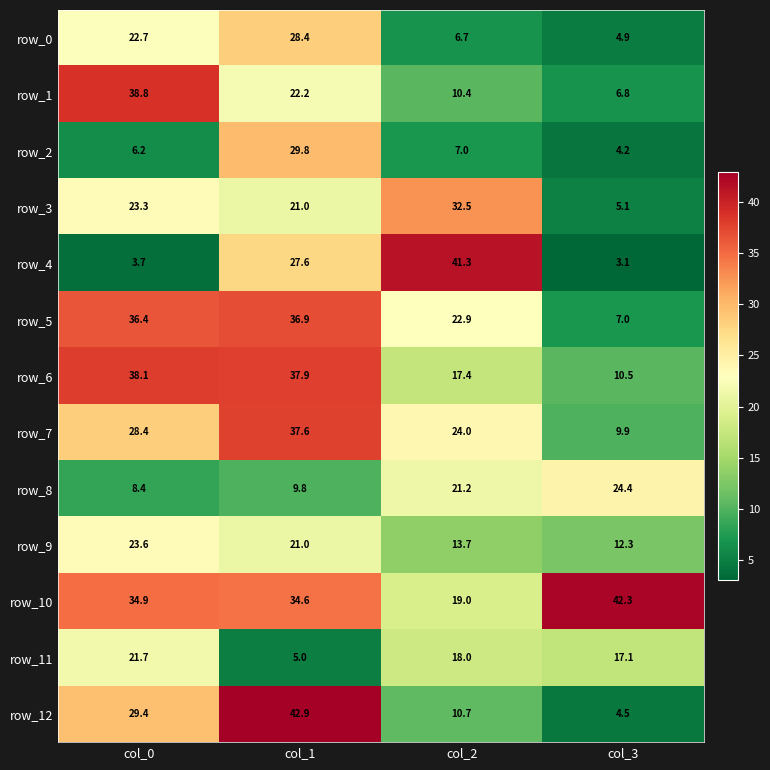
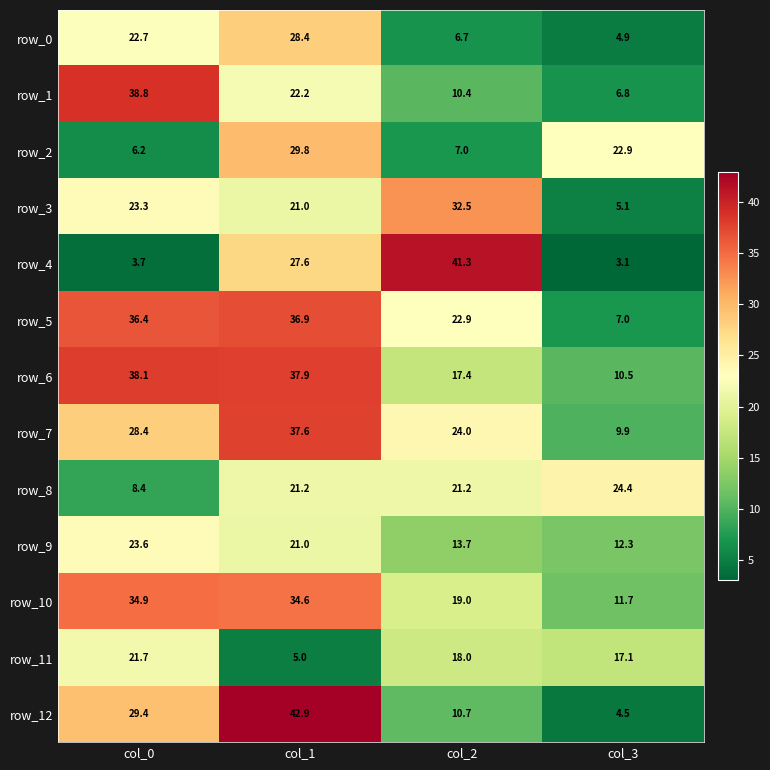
row_2, col_3: 4.2 -> 22.9
row_8, col_1: 9.8 -> 21.2
row_10, col_3: 42.3 -> 11.7
